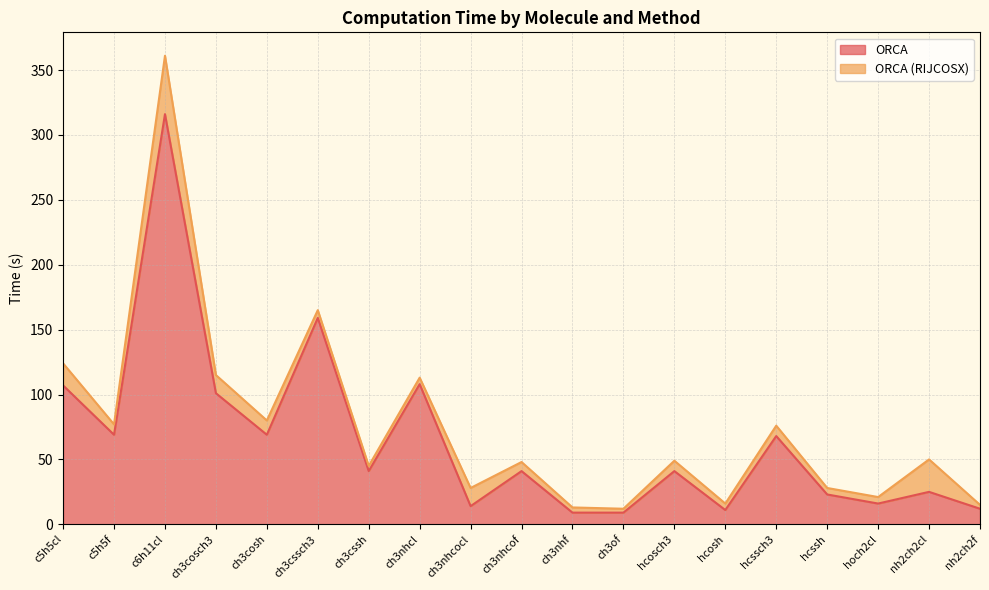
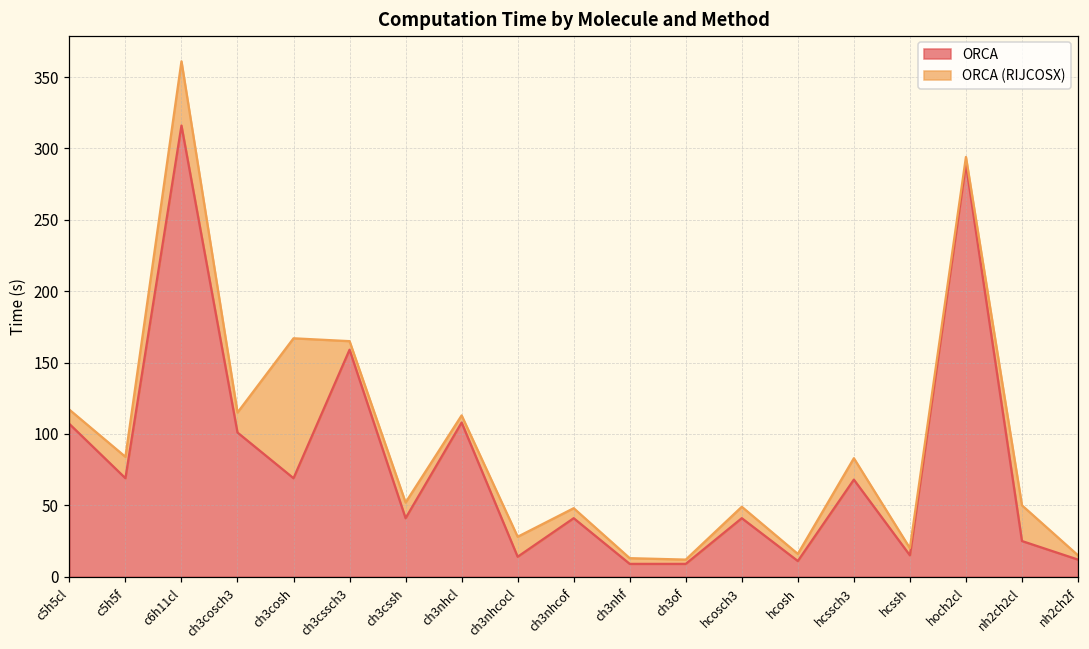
ORCA (RIJCOSX), c5h5cl: 17 -> 10
ORCA (RIJCOSX), c5h5f: 8 -> 15
ORCA (RIJCOSX), ch3cosh: 11 -> 98
ORCA (RIJCOSX), ch3cssh: 4 -> 11
ORCA (RIJCOSX), hcssch3: 8 -> 15
ORCA, hcssh: 23 -> 15
ORCA, hoch2cl: 16 -> 289
